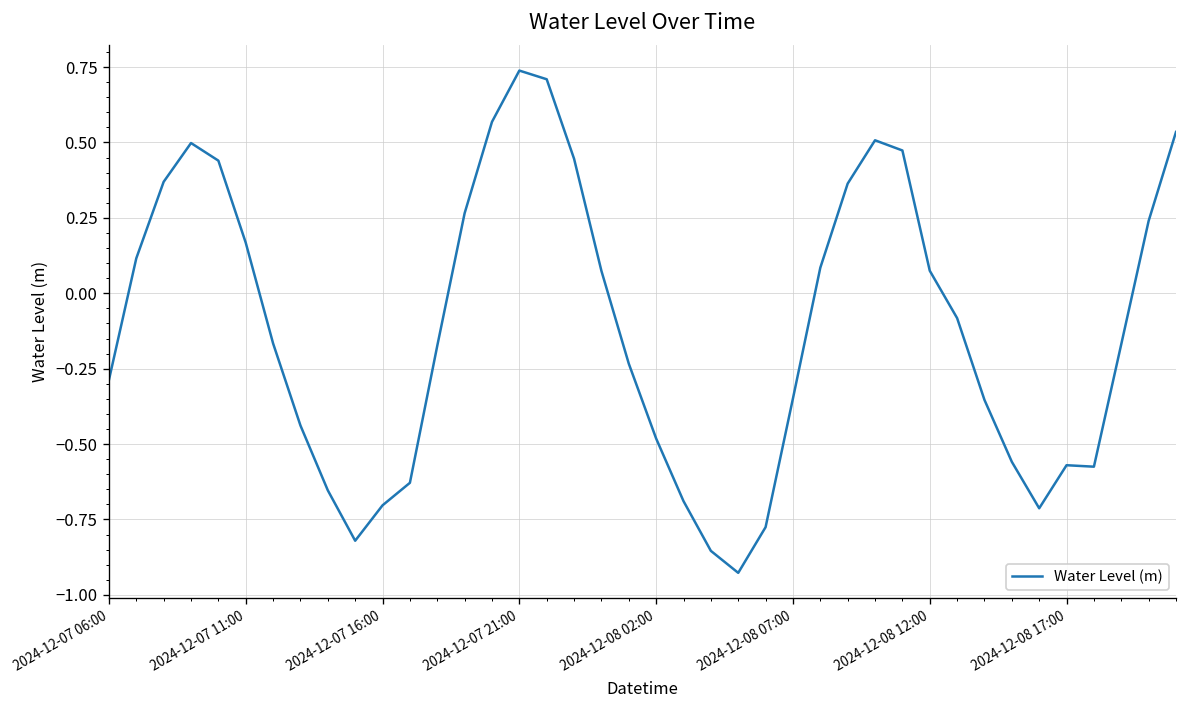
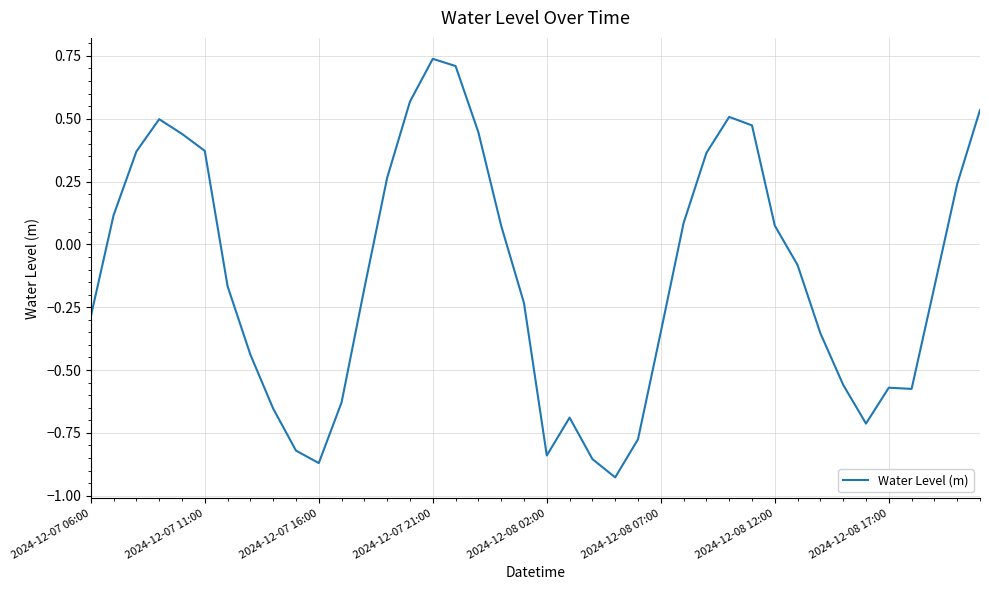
2024-12-07 11:00: 0.17 -> 0.37
2024-12-07 16:00: -0.70 -> -0.87
2024-12-08 02:00: -0.48 -> -0.84
